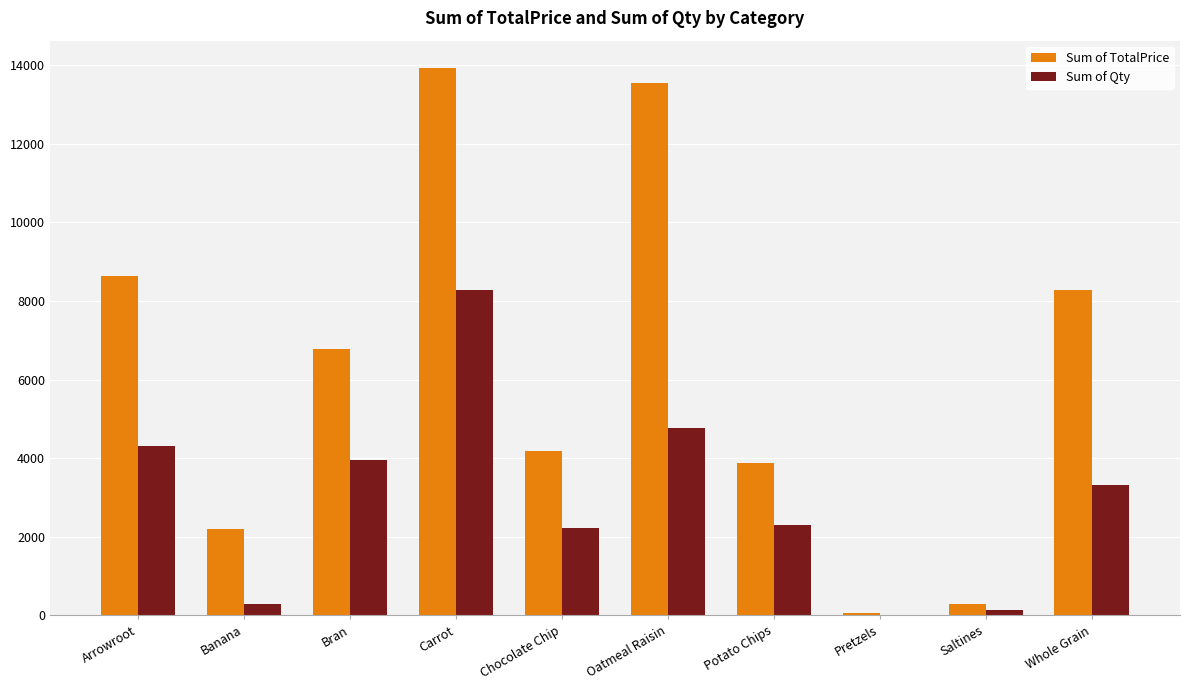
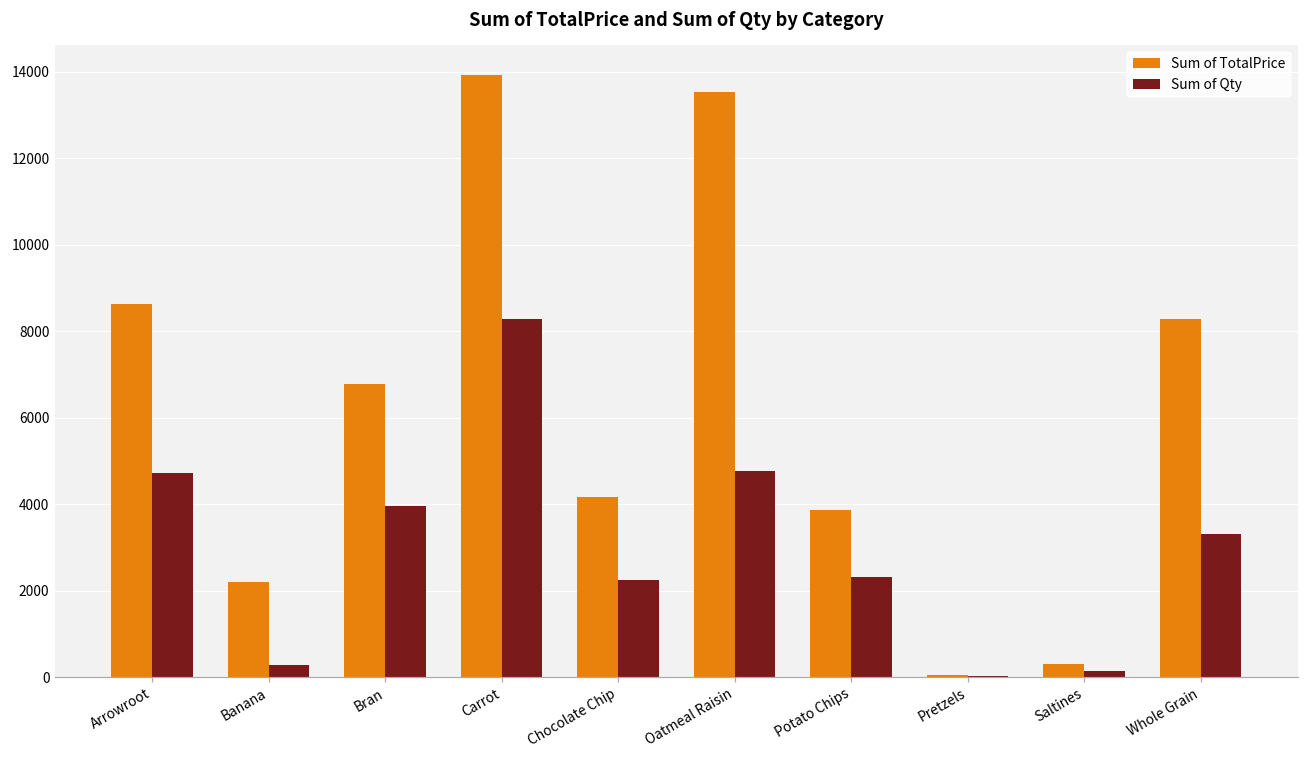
Sum of Qty, Arrowroot: 4300 -> 4700
